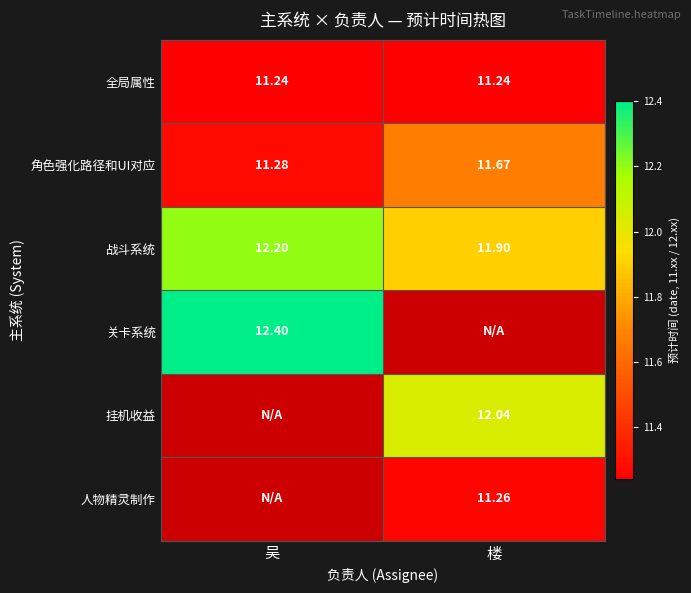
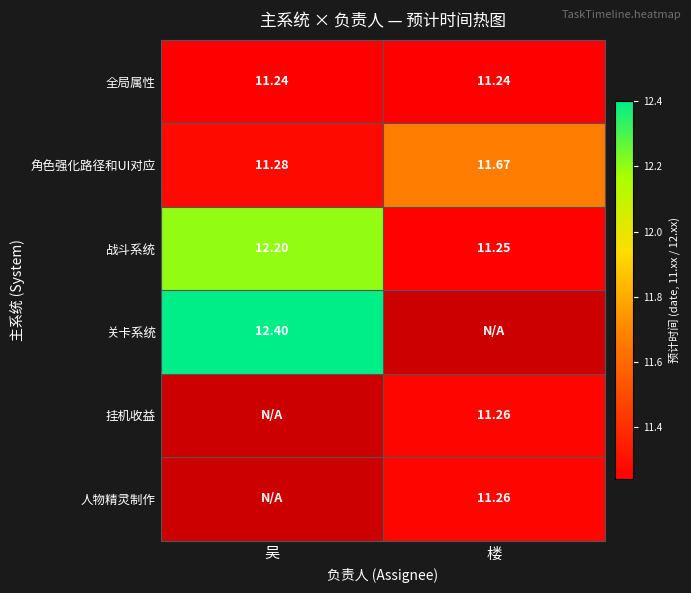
战斗系统, 楼: 11.90 -> 11.25
挂机收益, 楼: 12.04 -> 11.26
